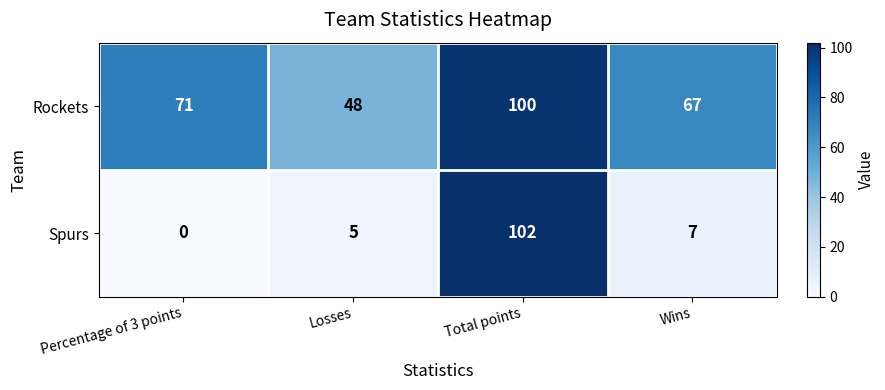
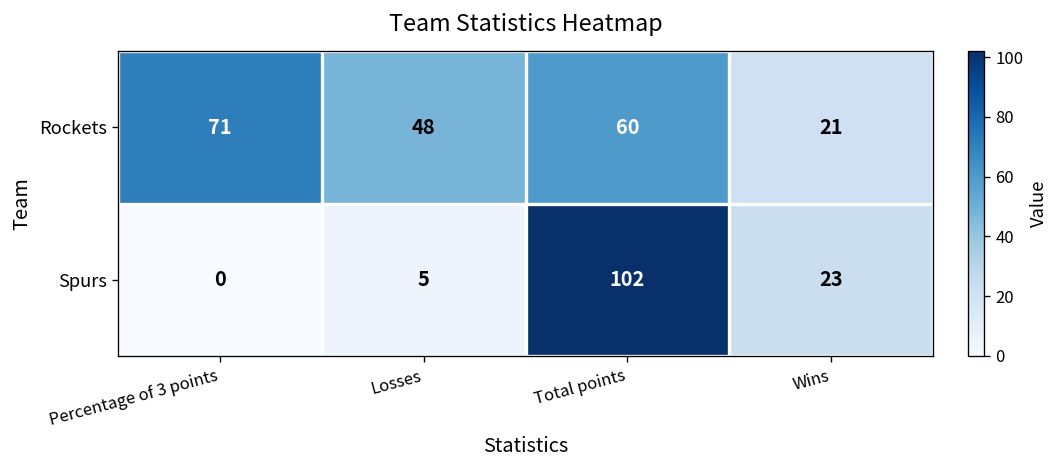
Rockets, Total points: 100 -> 60
Rockets, Wins: 67 -> 21
Spurs, Wins: 7 -> 23
